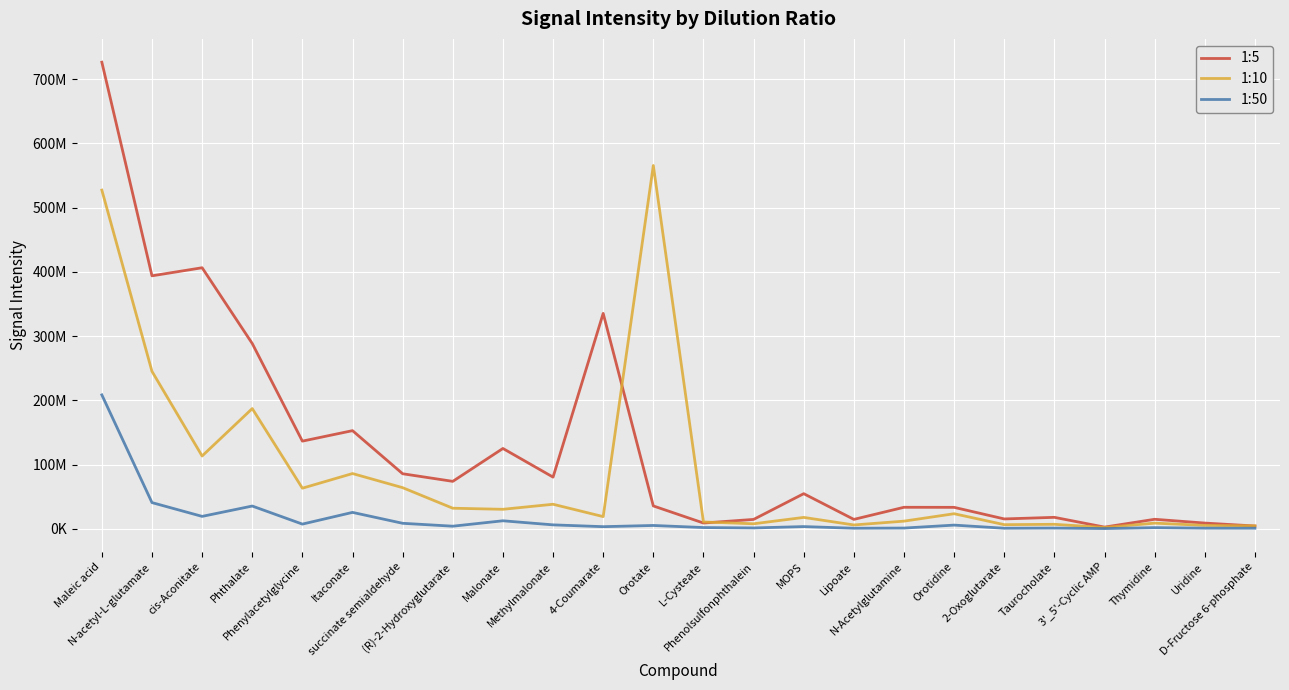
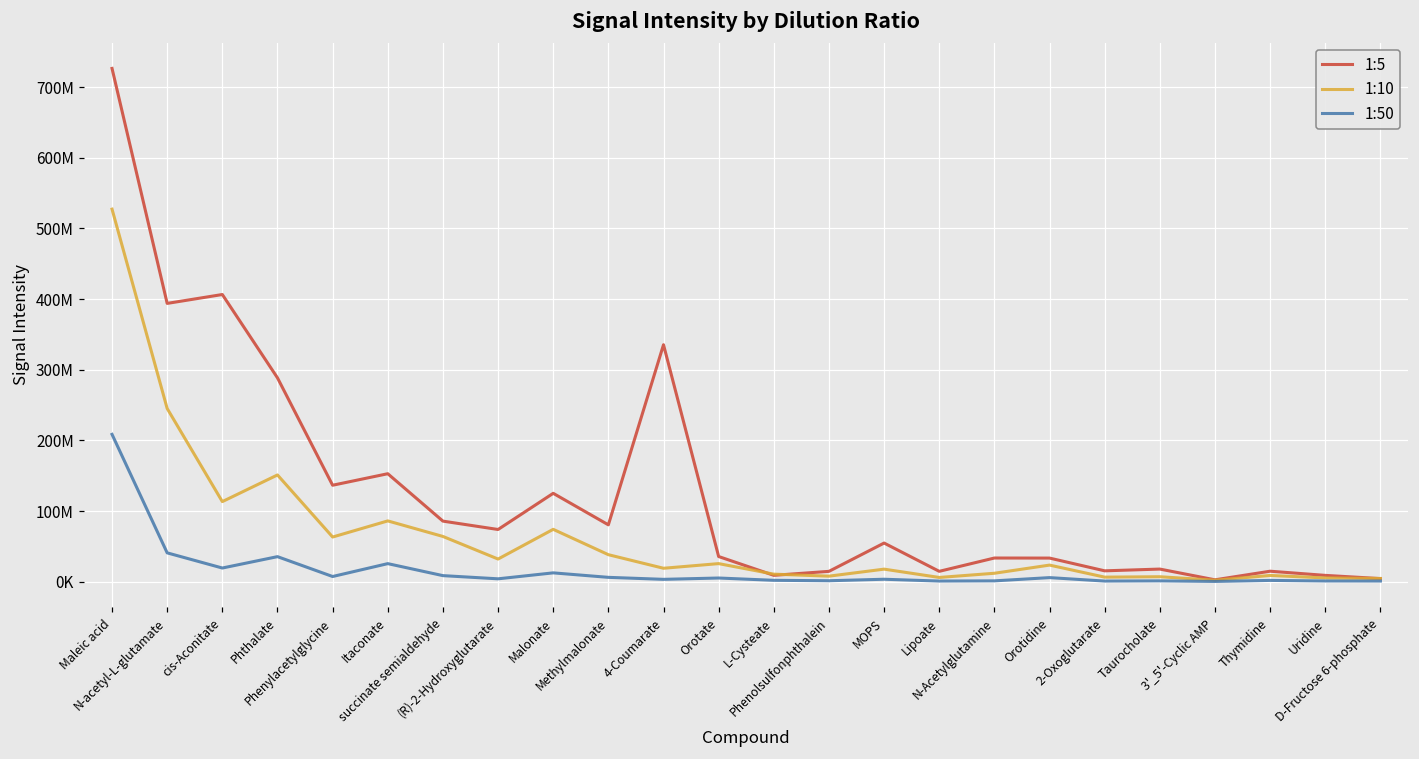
1:10, Phthalate: 190000000 -> 150000000
1:10, Malonate: 30000000 -> 70000000
1:10, Orotate: 570000000 -> 30000000
